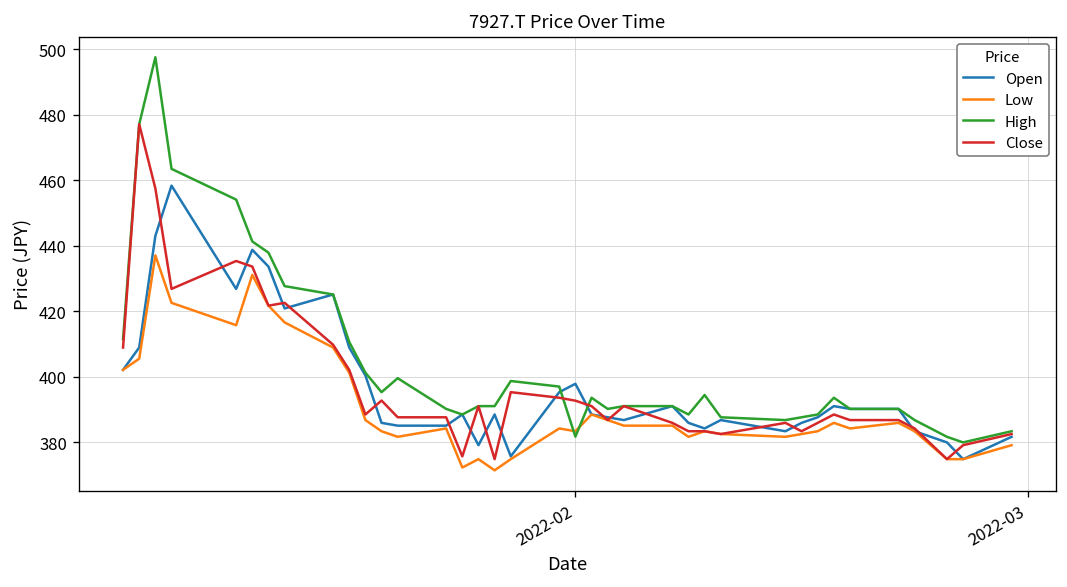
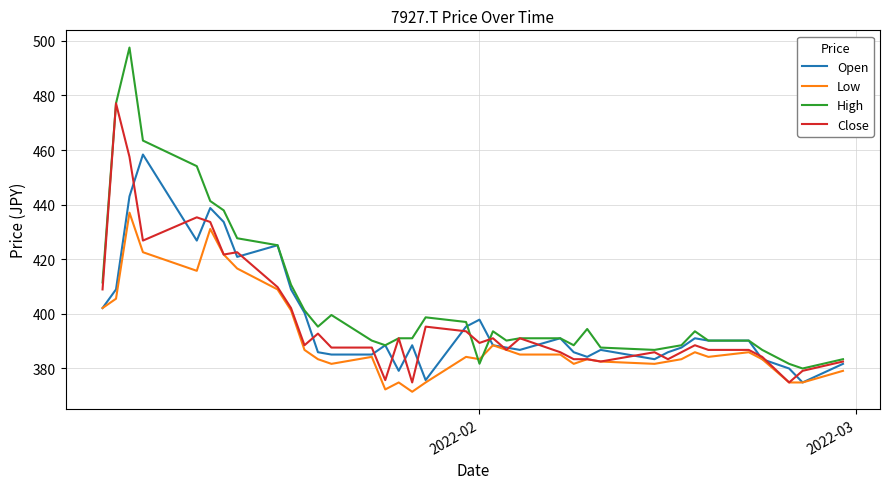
Close, 2022-02: 393 -> 389
